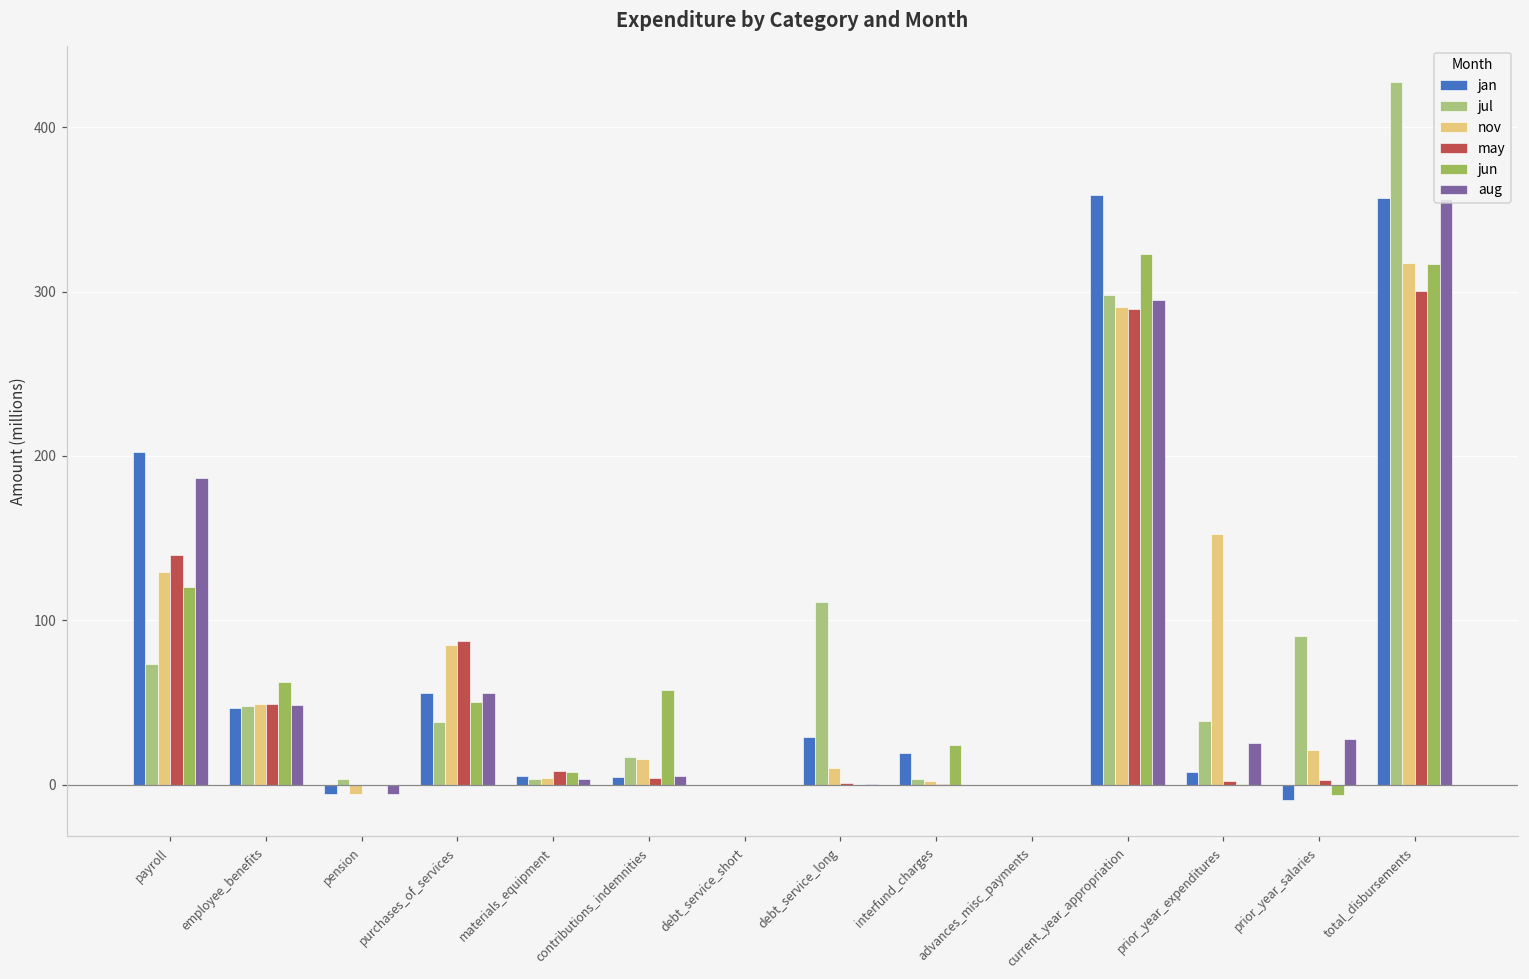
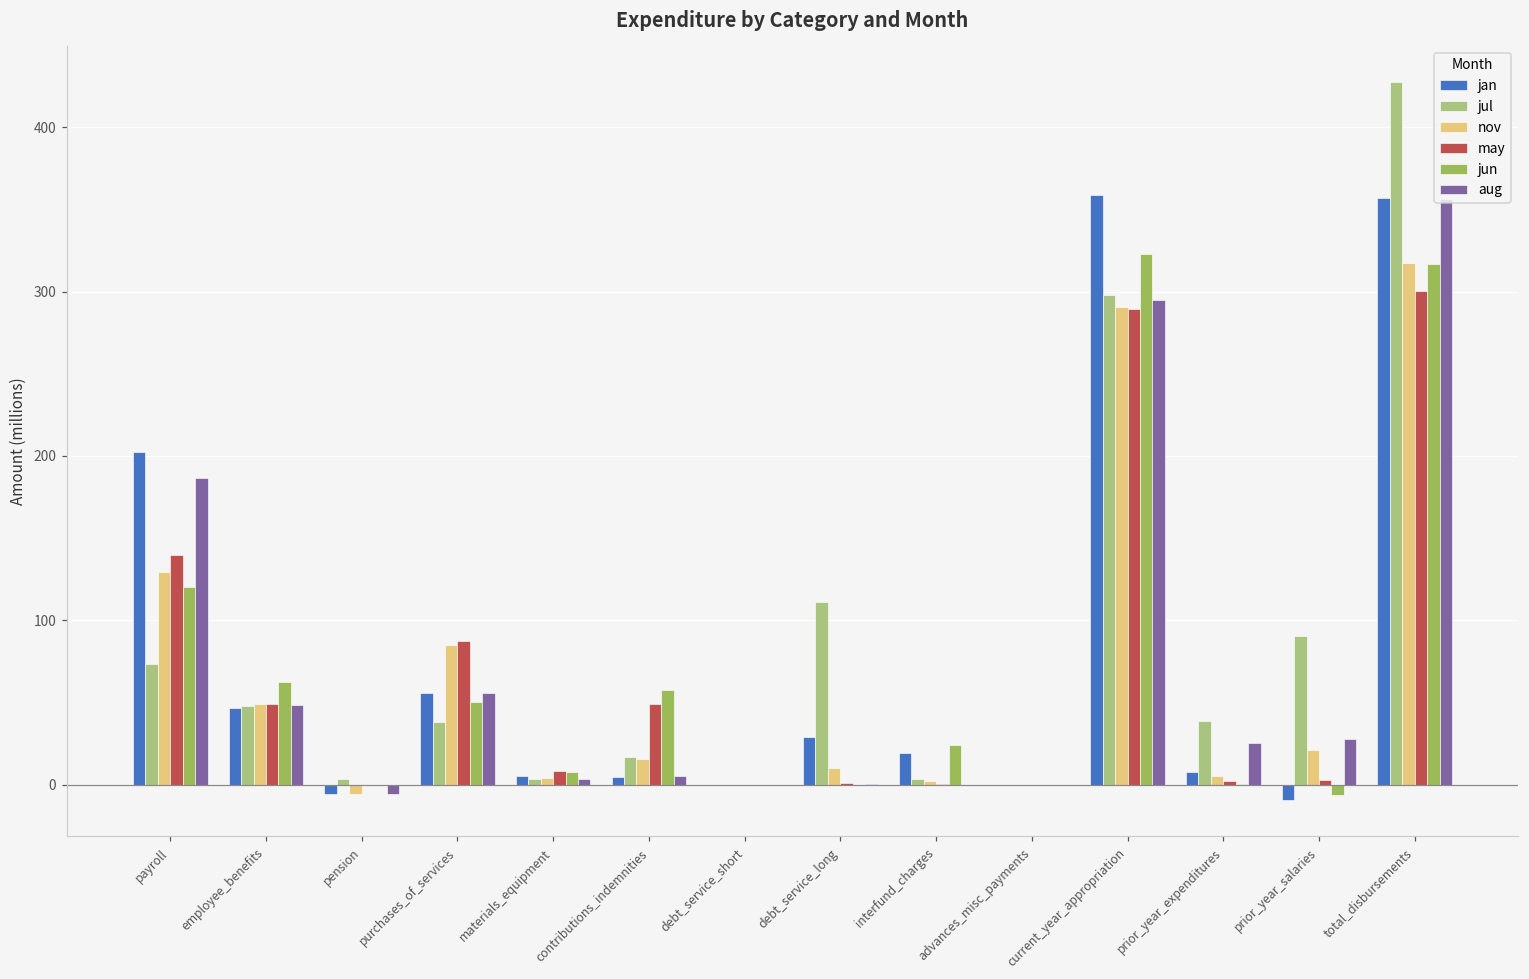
may, contributions_indemnities: 4 -> 49
nov, prior_year_expenditures: 153 -> 5
